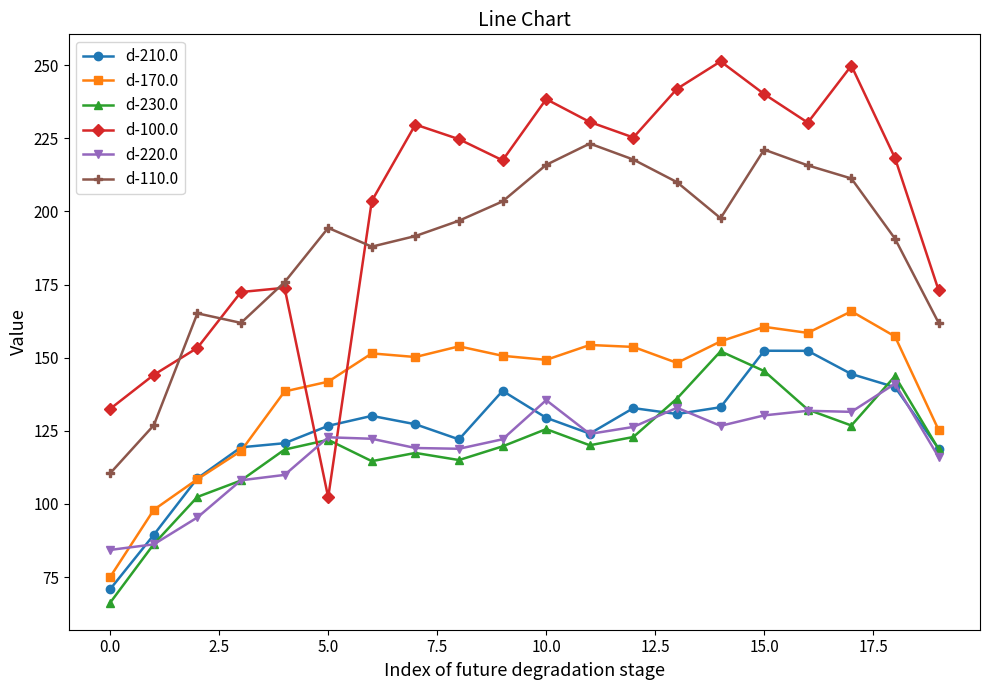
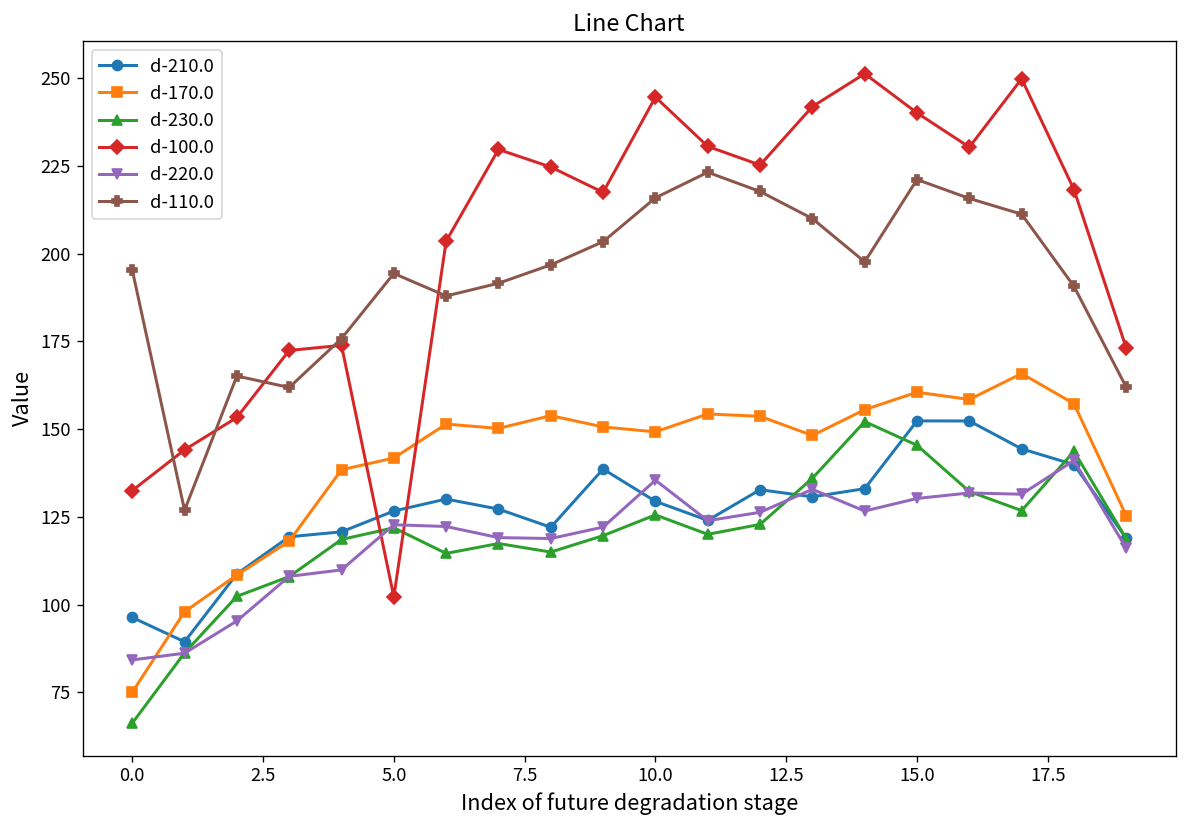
d-210.0, 0.0: 71 -> 96
d-110.0, 0.0: 110 -> 195
d-100.0, 10.0: 238 -> 245
